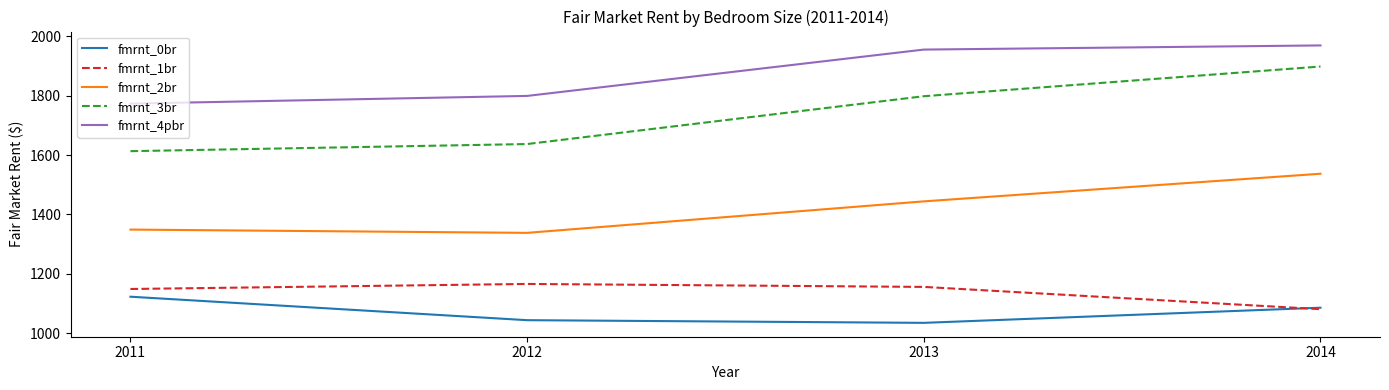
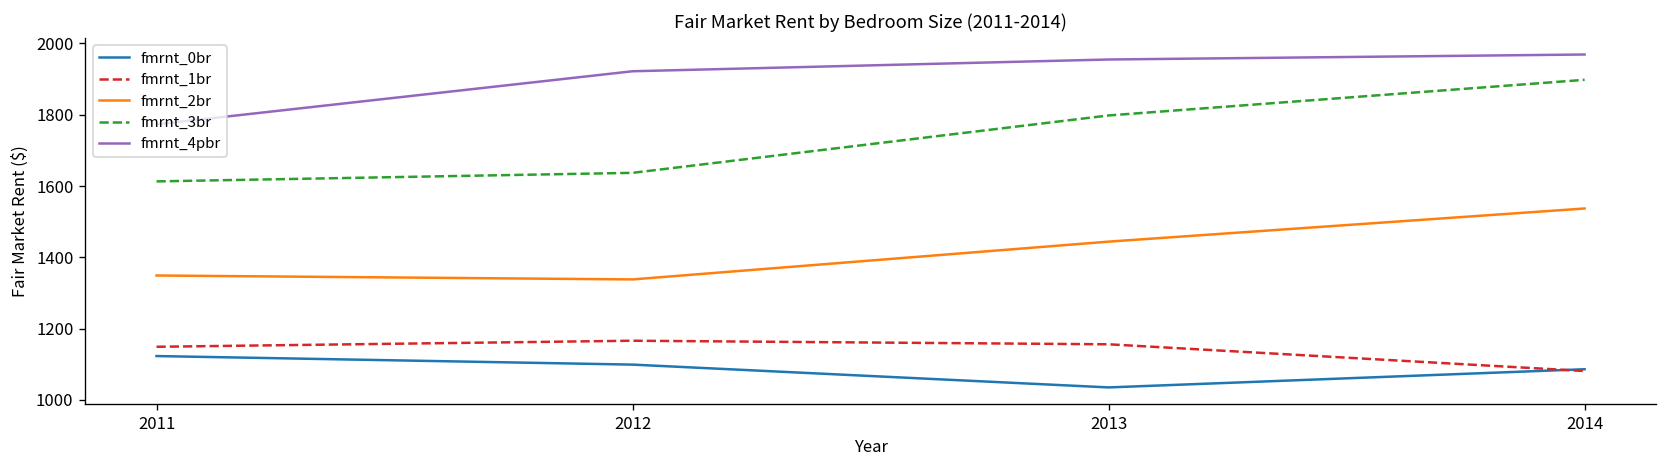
fmrnt_0br, 2012: 1040 -> 1100
fmrnt_4pbr, 2012: 1800 -> 1920
